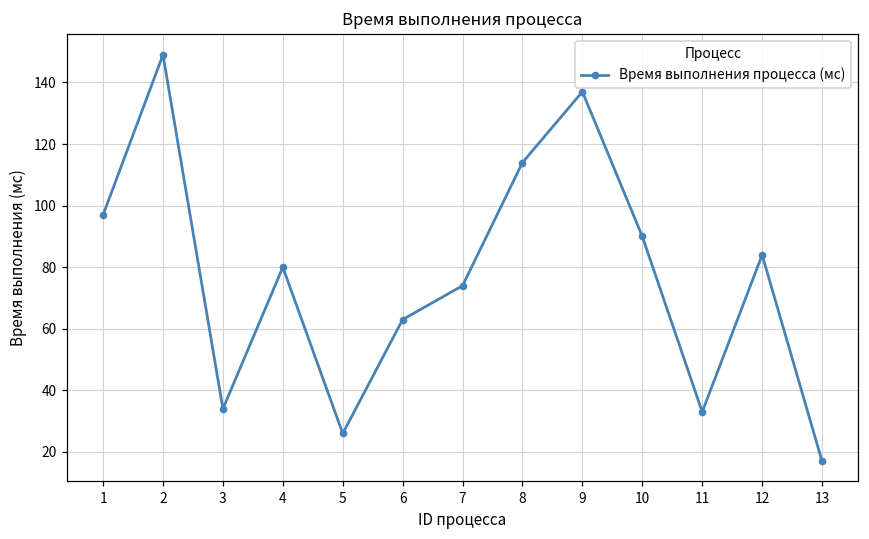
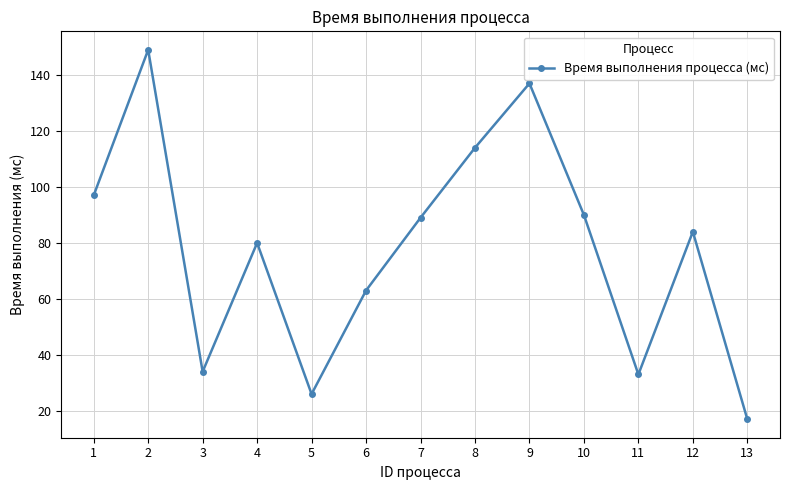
7: 74 -> 89
